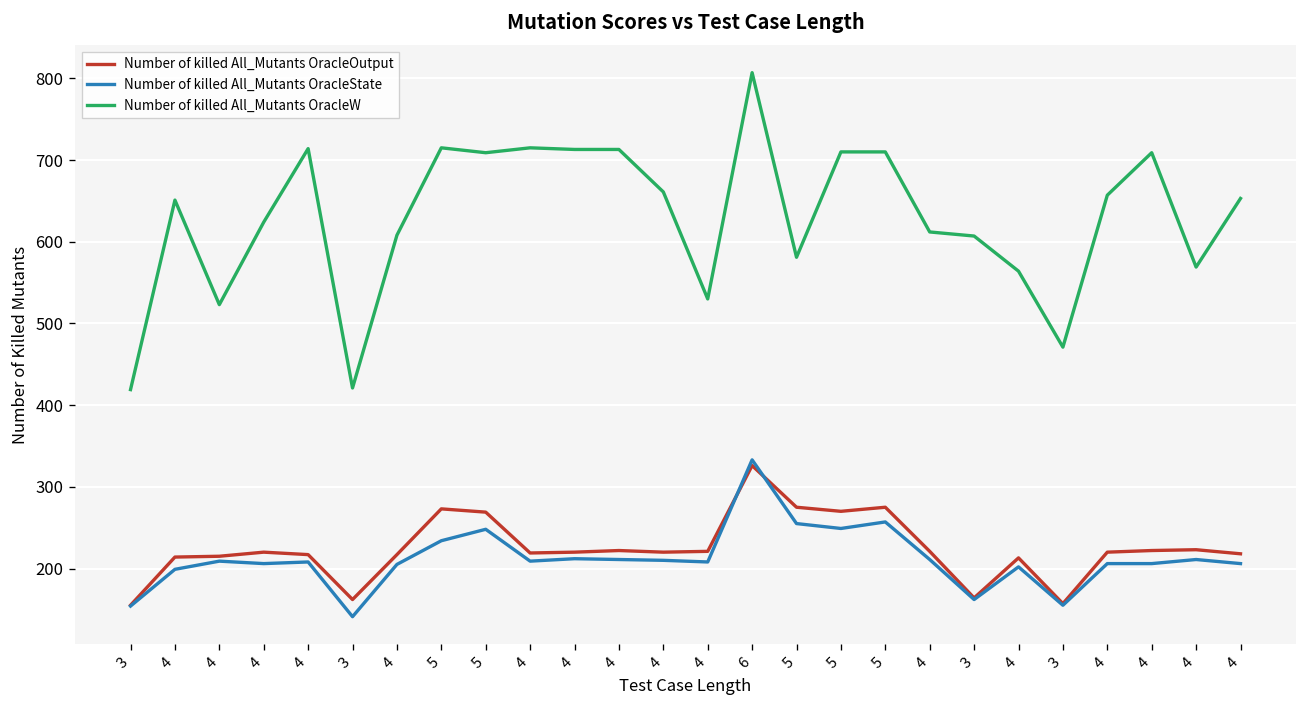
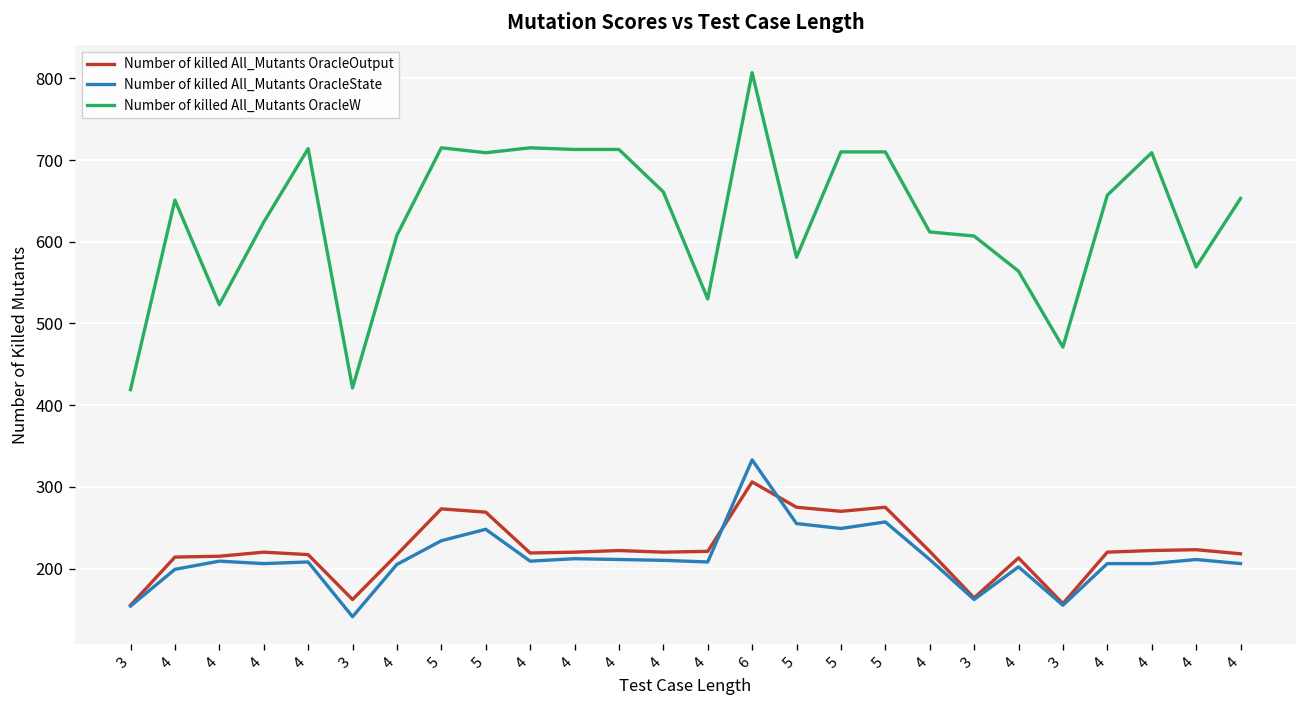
Number of killed All_Mutants OracleOutput, 6: 330 -> 310
